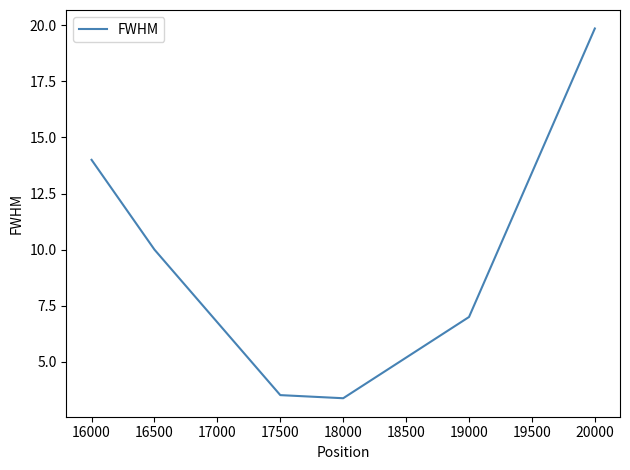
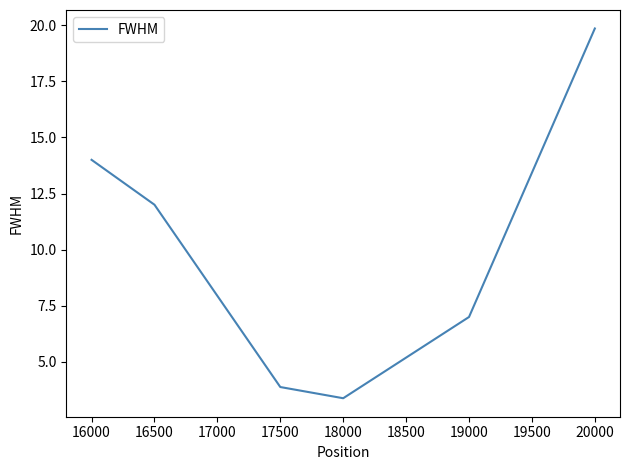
16500: 10 -> 12
17500: 3.5 -> 3.9
